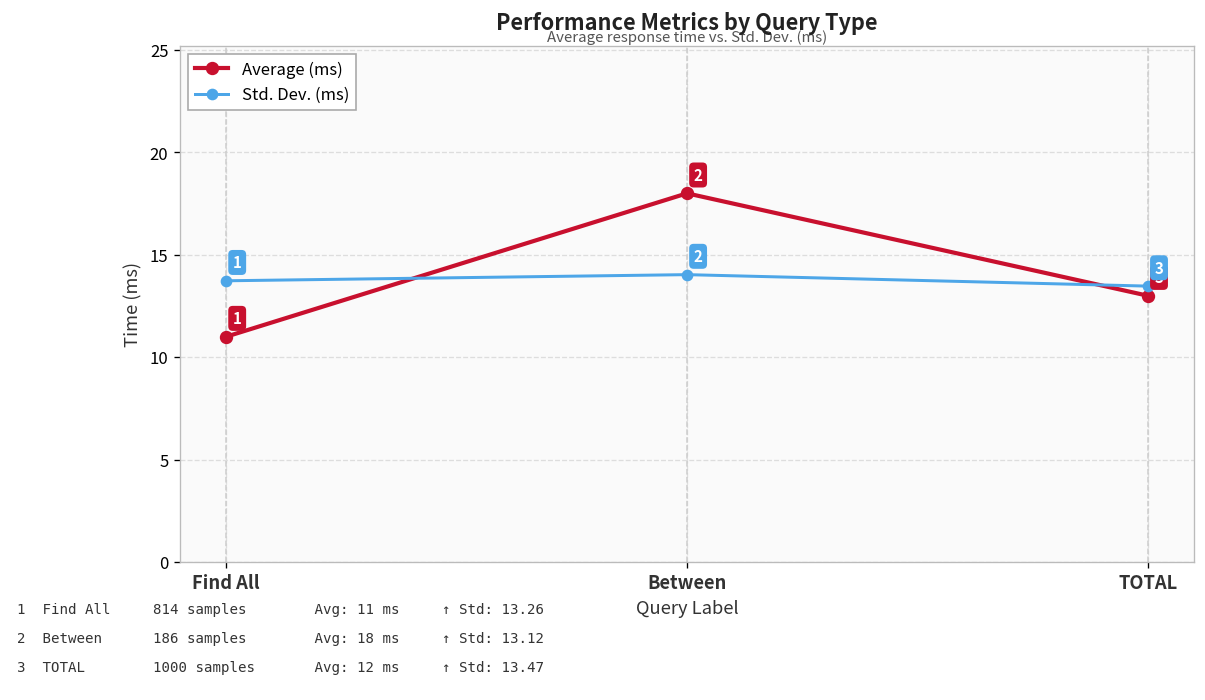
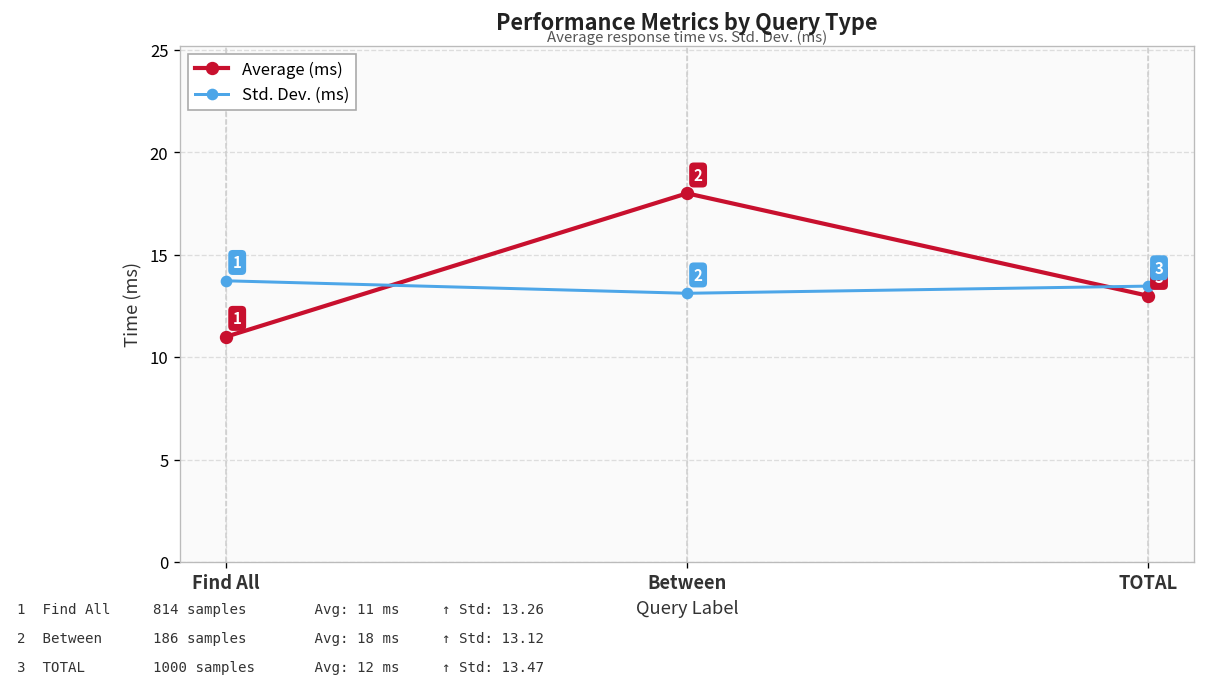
Std. Dev. (ms), Between: 14.0 -> 13.1
